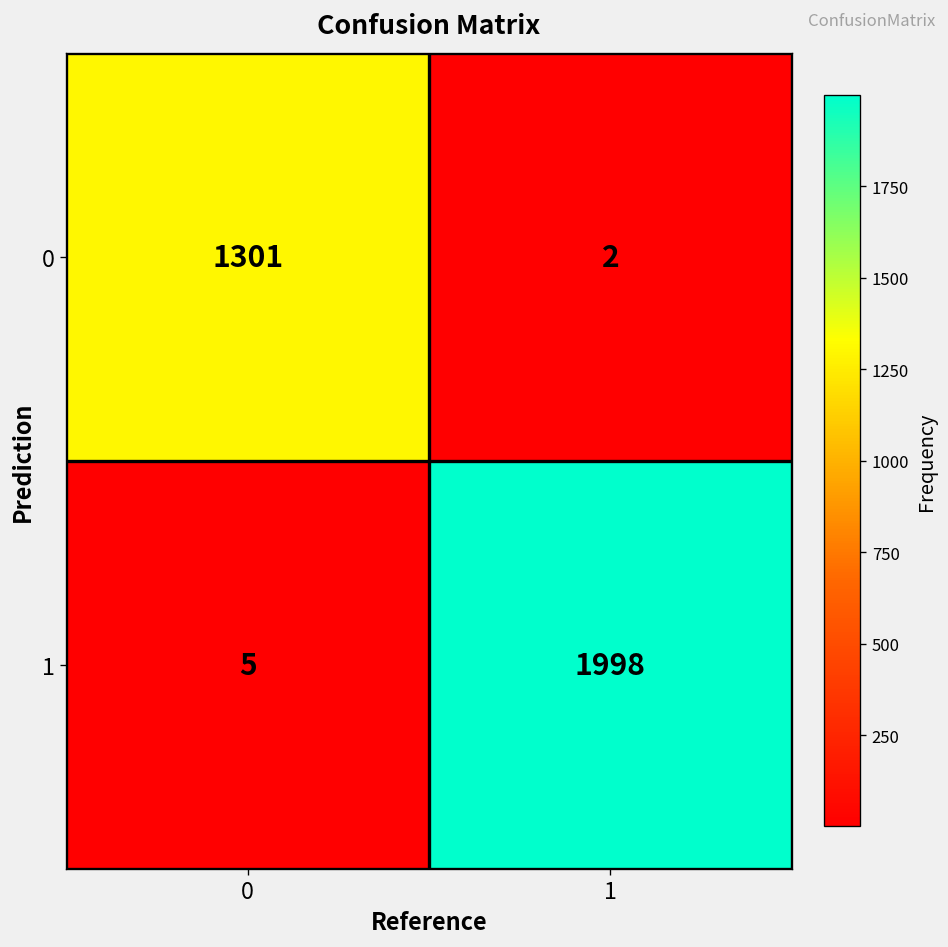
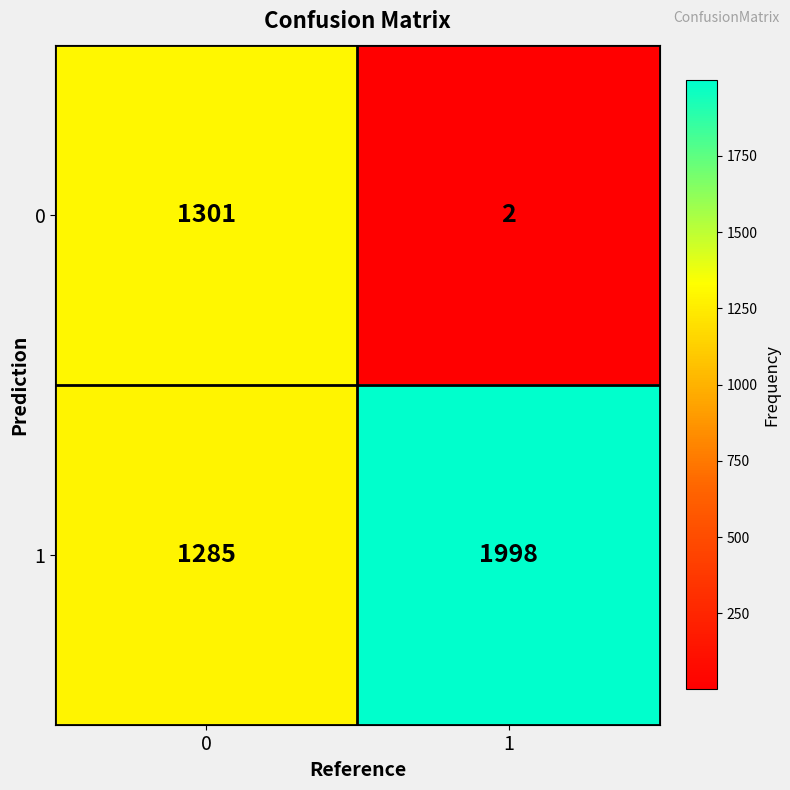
1, 0: 5 -> 1285
